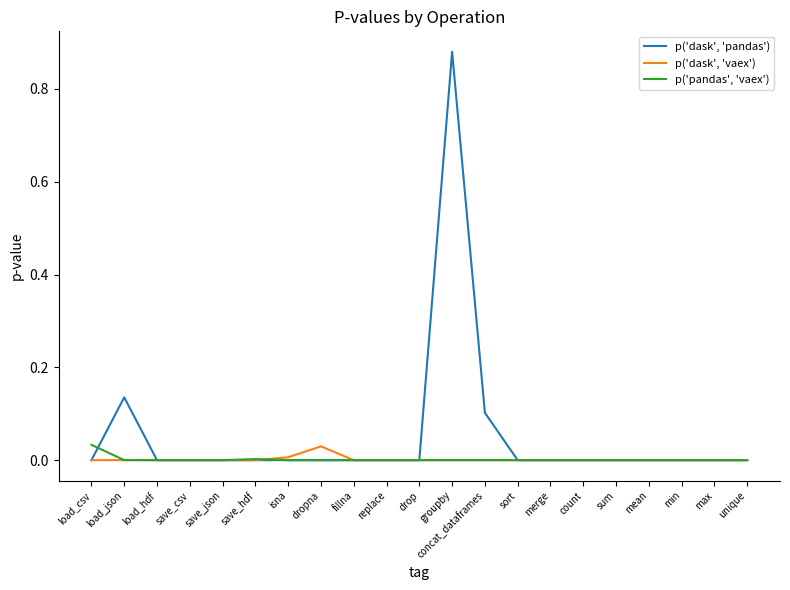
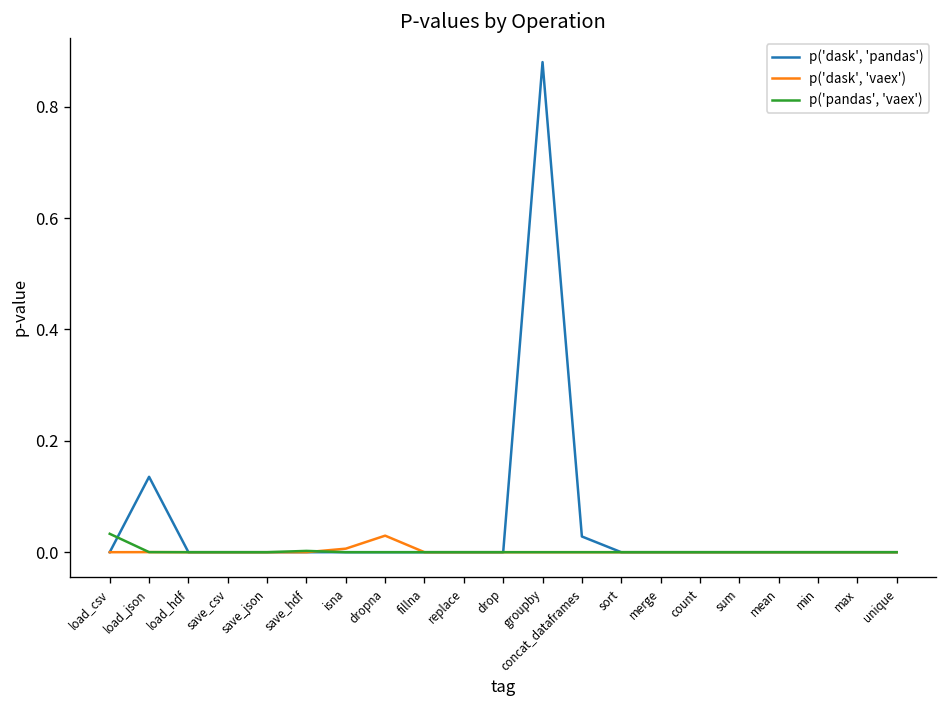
p('dask', 'pandas'), concat_dataframes: 0.10 -> 0.03
